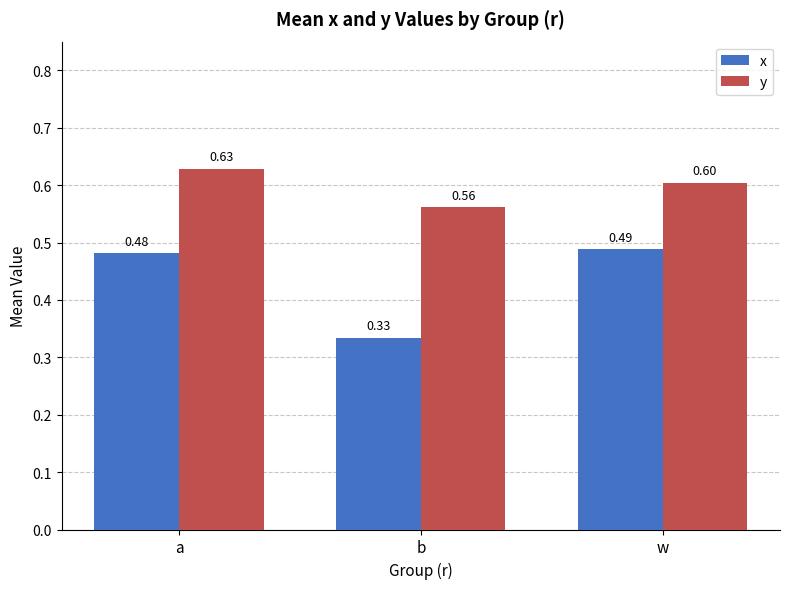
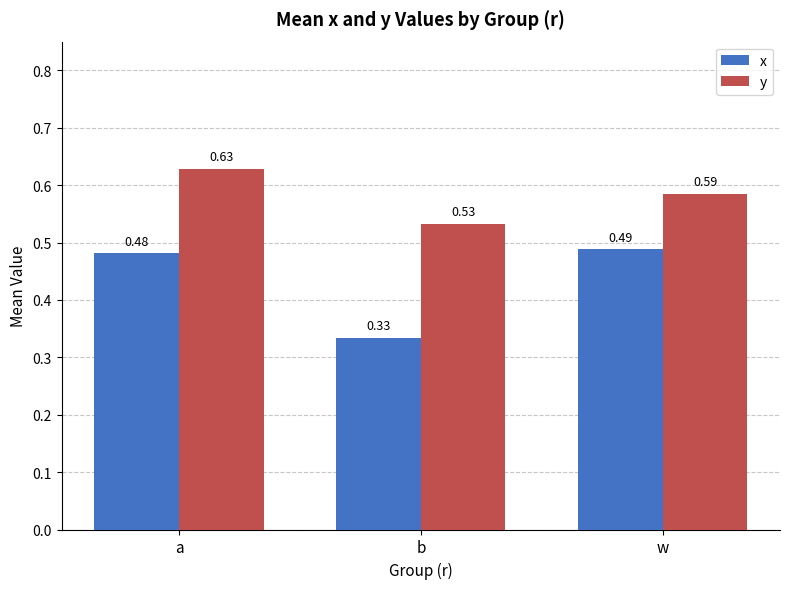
y, b: 0.56 -> 0.53
y, w: 0.60 -> 0.59
